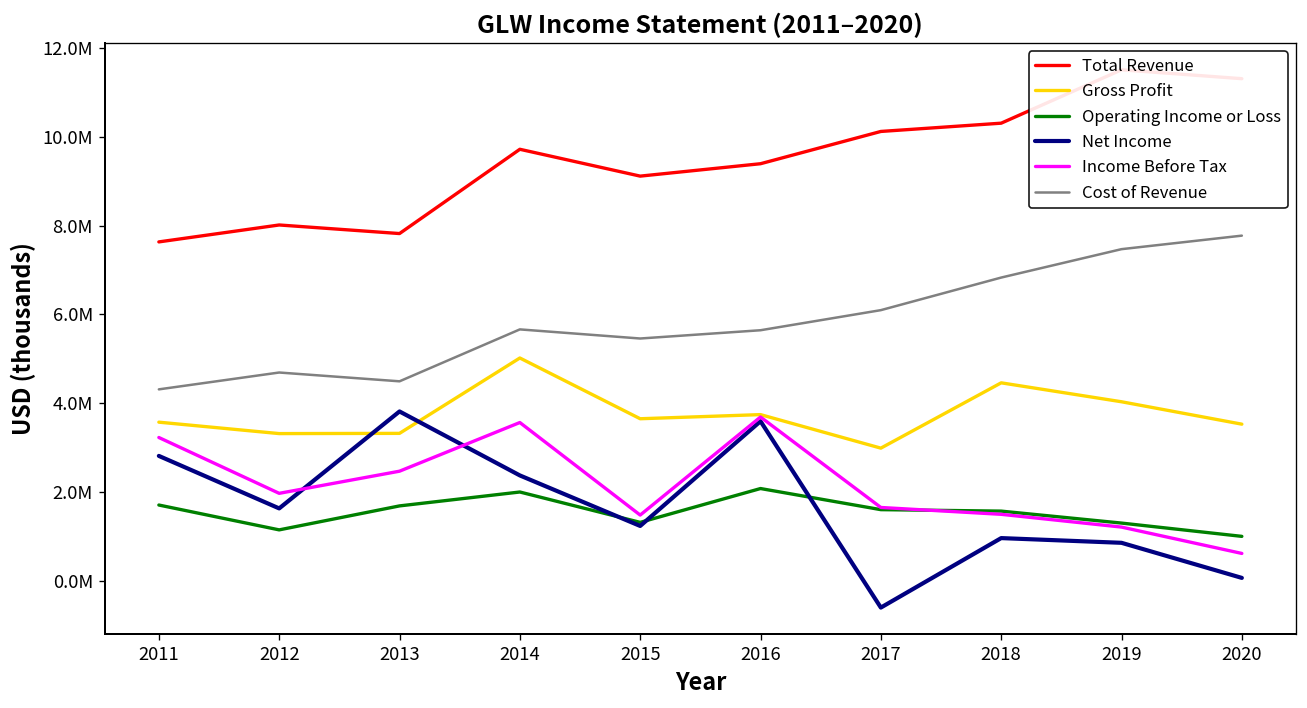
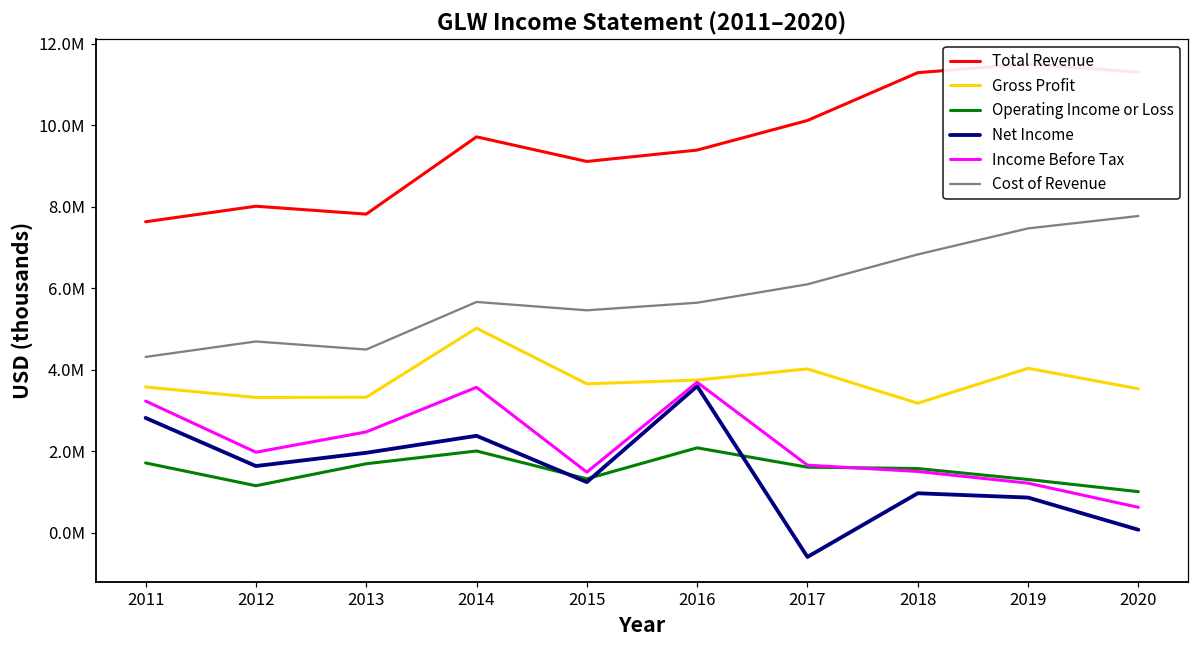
Net Income, 2013: 3800000 -> 2000000
Gross Profit, 2017: 3000000 -> 4000000
Total Revenue, 2018: 10300000 -> 11300000
Gross Profit, 2018: 4500000 -> 3200000
